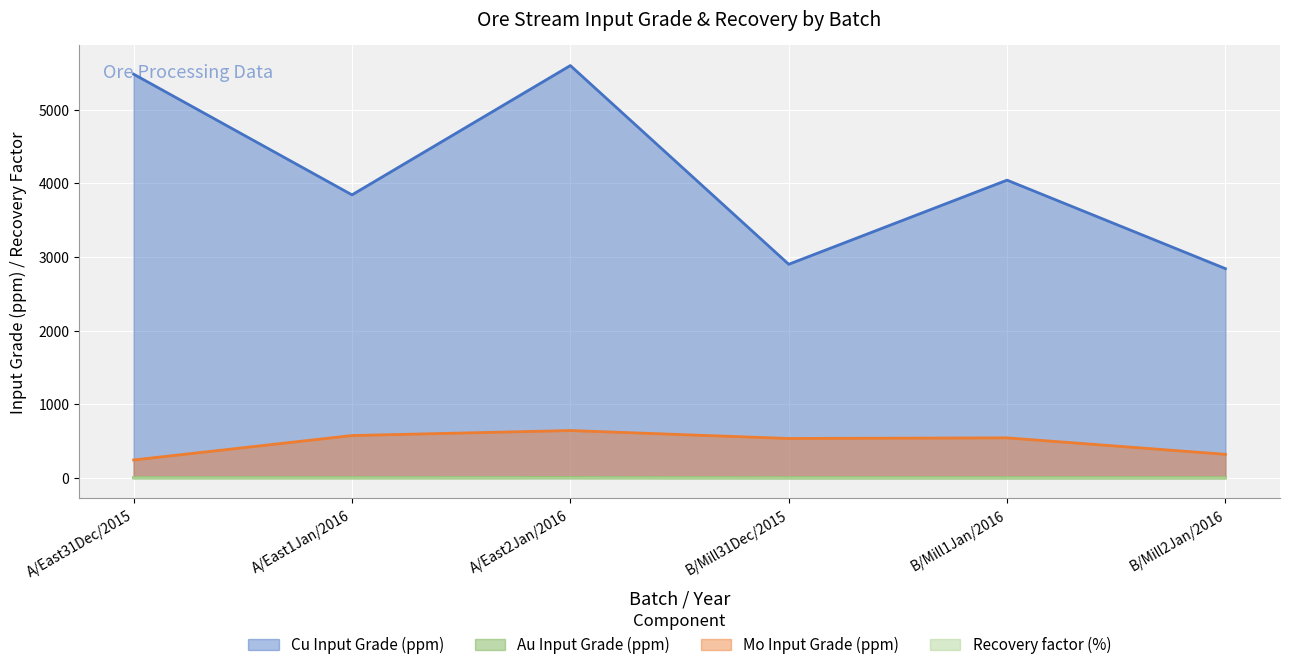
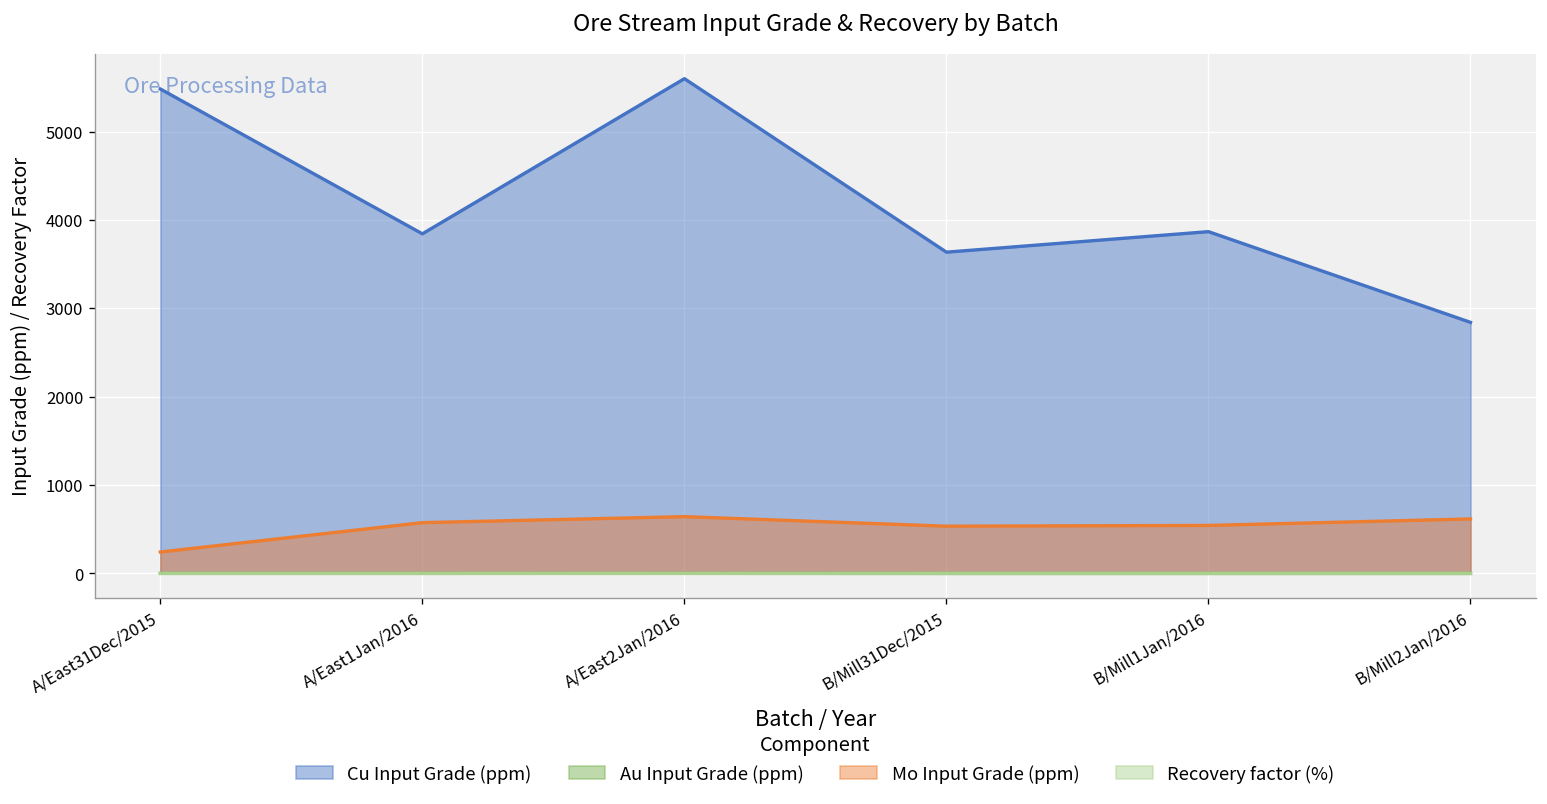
Cu Input Grade (ppm), B/Mill31Dec/2015: 2900 -> 3600
Cu Input Grade (ppm), B/Mill1Jan/2016: 4000 -> 3900
Mo Input Grade (ppm), B/Mill2Jan/2016: 300 -> 600
